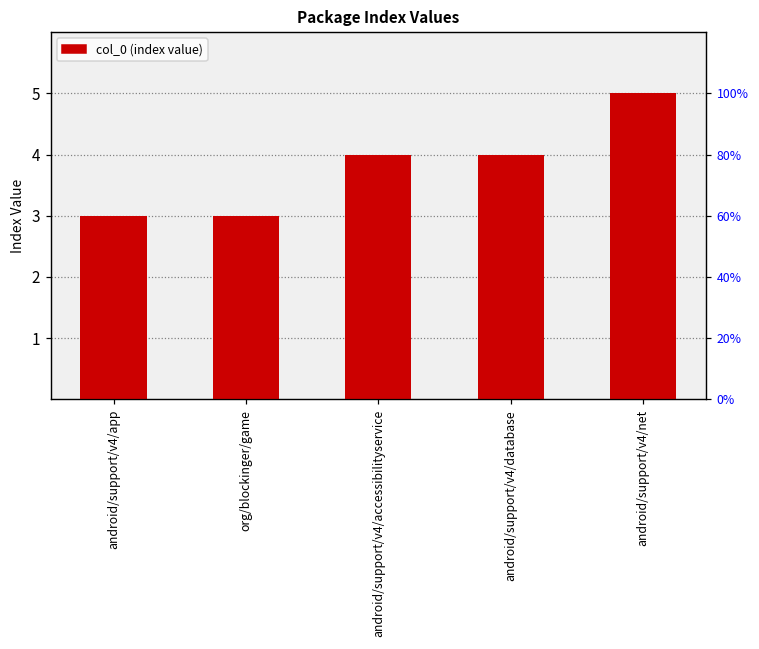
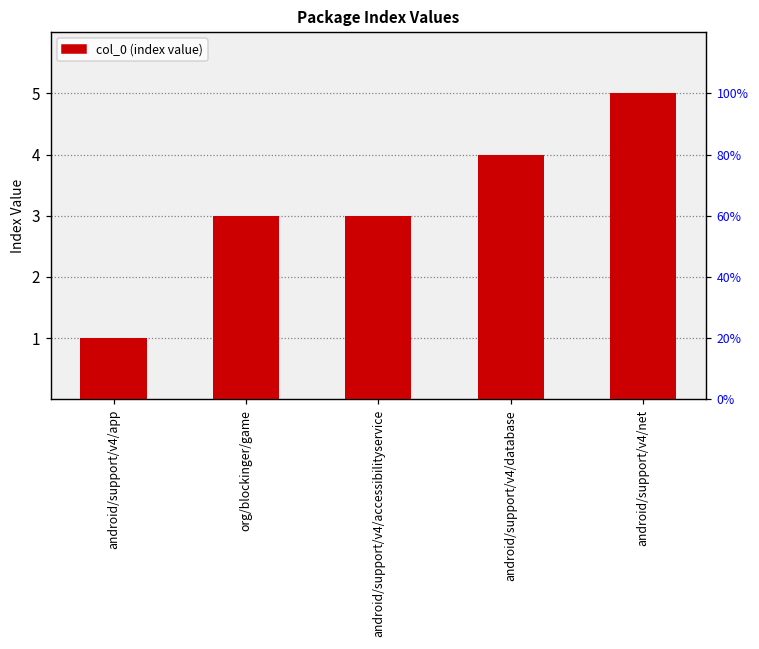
android/support/v4/app: 3 -> 1
android/support/v4/accessibilityservice: 4 -> 3
